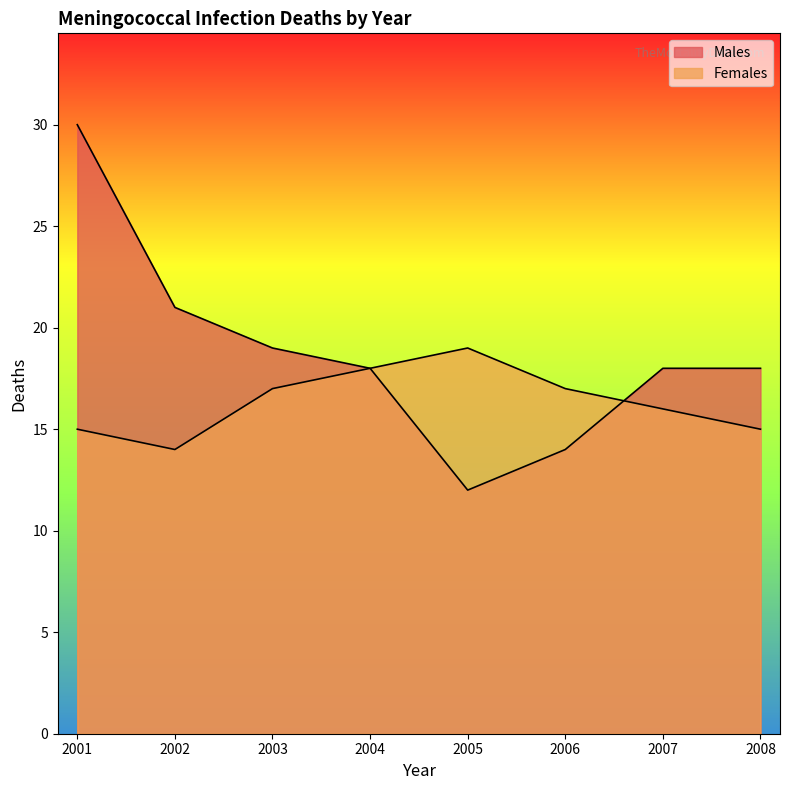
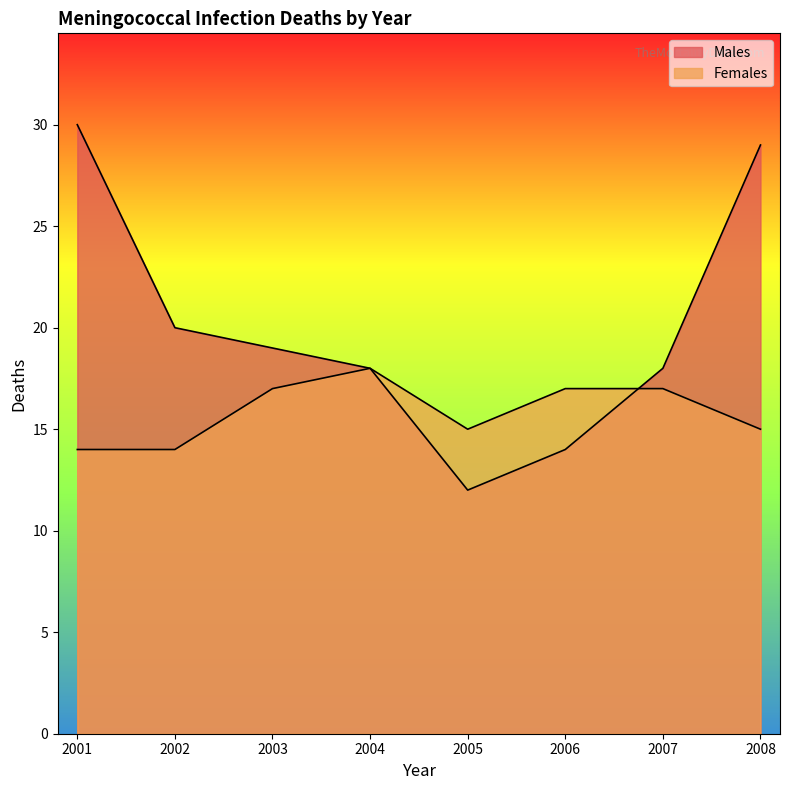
Females, 2001: 15 -> 14
Males, 2002: 21 -> 20
Females, 2005: 19 -> 15
Females, 2007: 16 -> 17
Males, 2008: 18 -> 29
